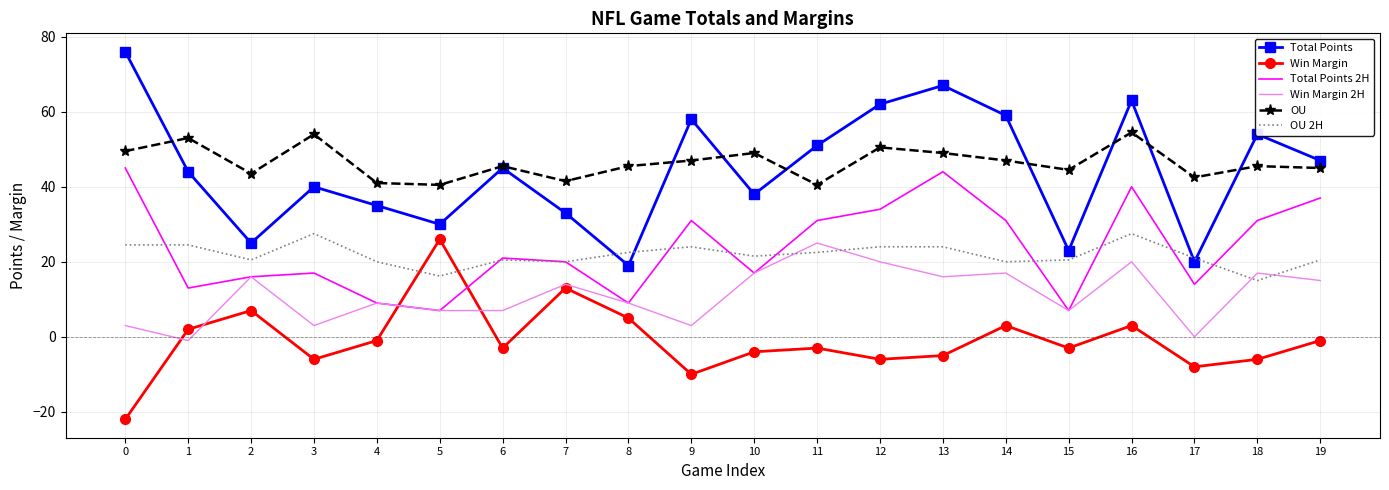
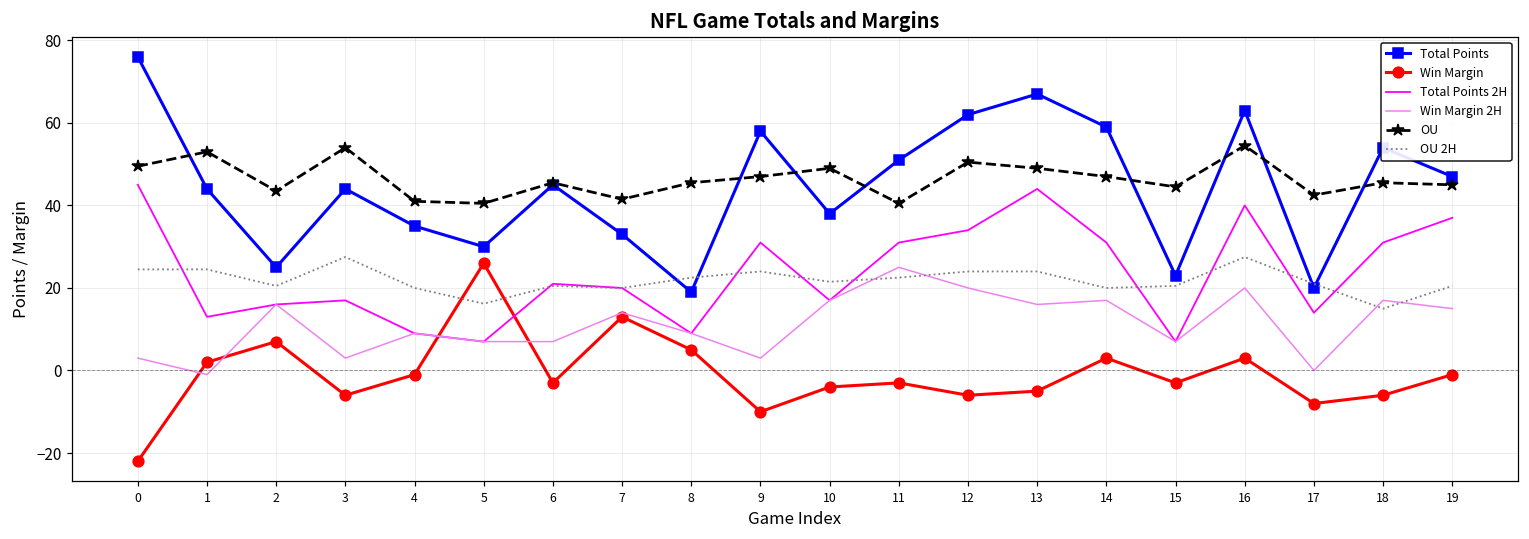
Total Points, 3: 40 -> 44
